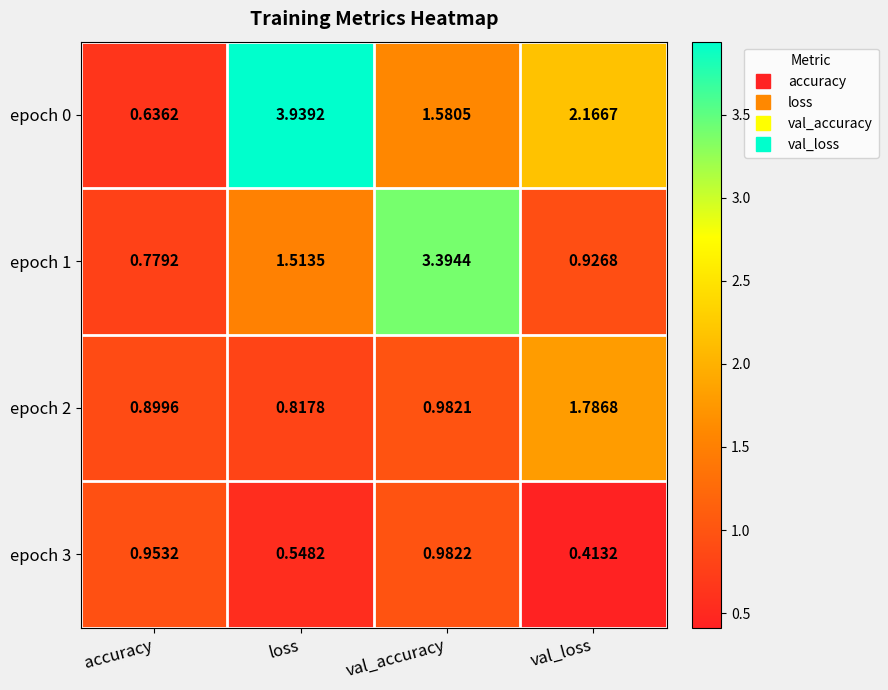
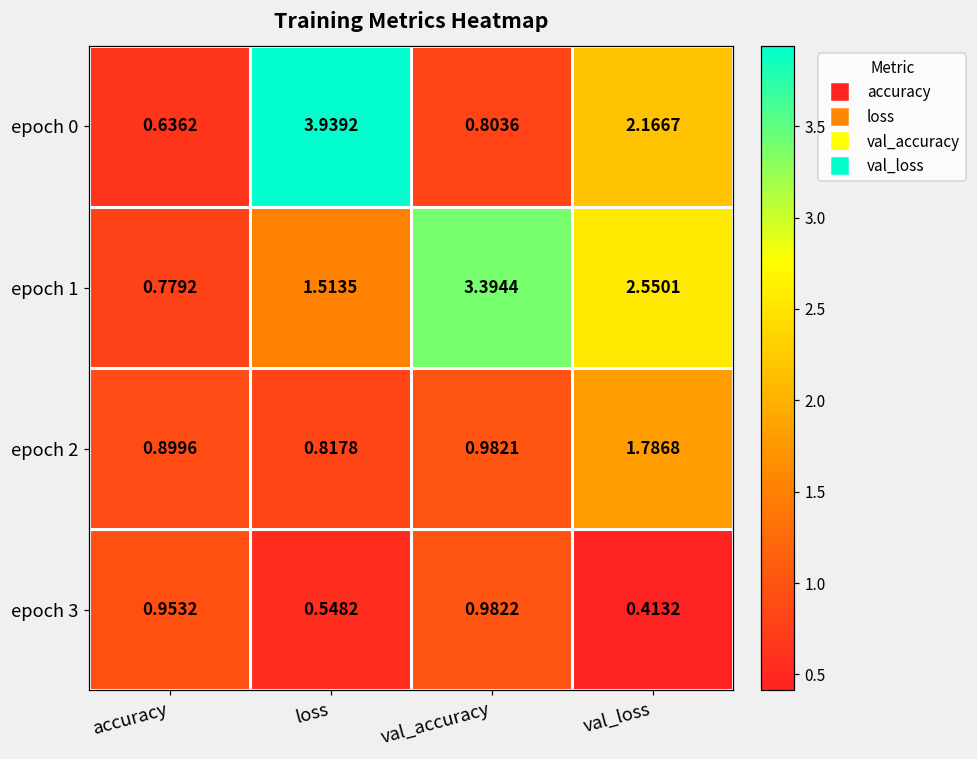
epoch 0, val_accuracy: 1.5805 -> 0.8036
epoch 1, val_loss: 0.9268 -> 2.5501
